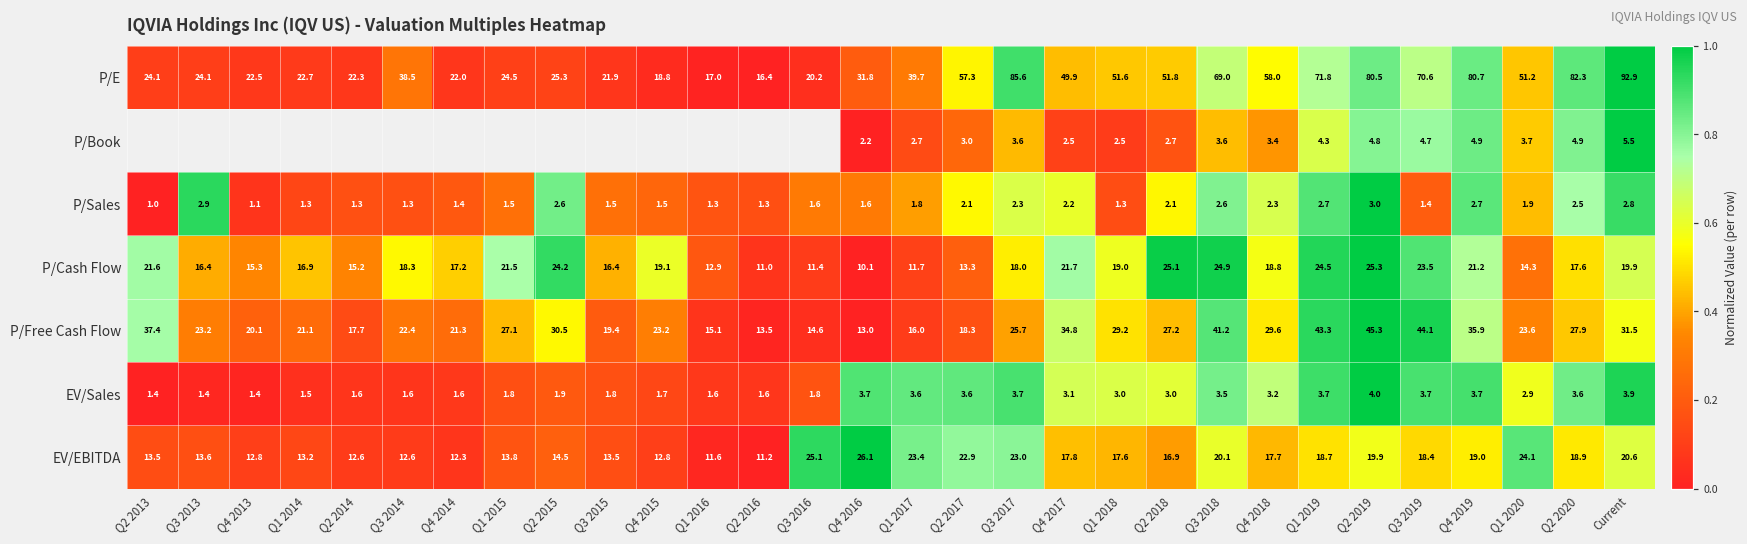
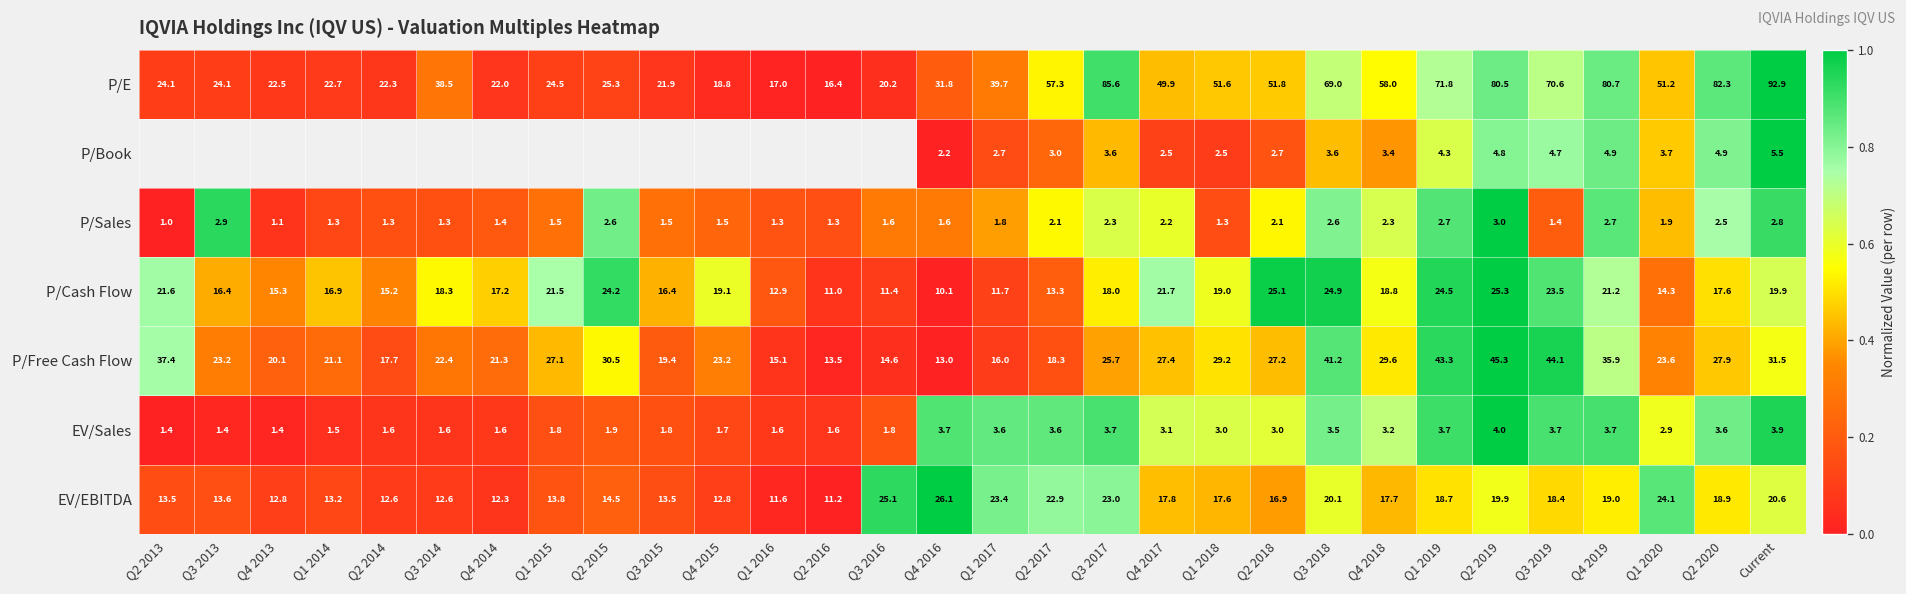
P/Free Cash Flow, Q4 2017: 34.8 -> 27.4
